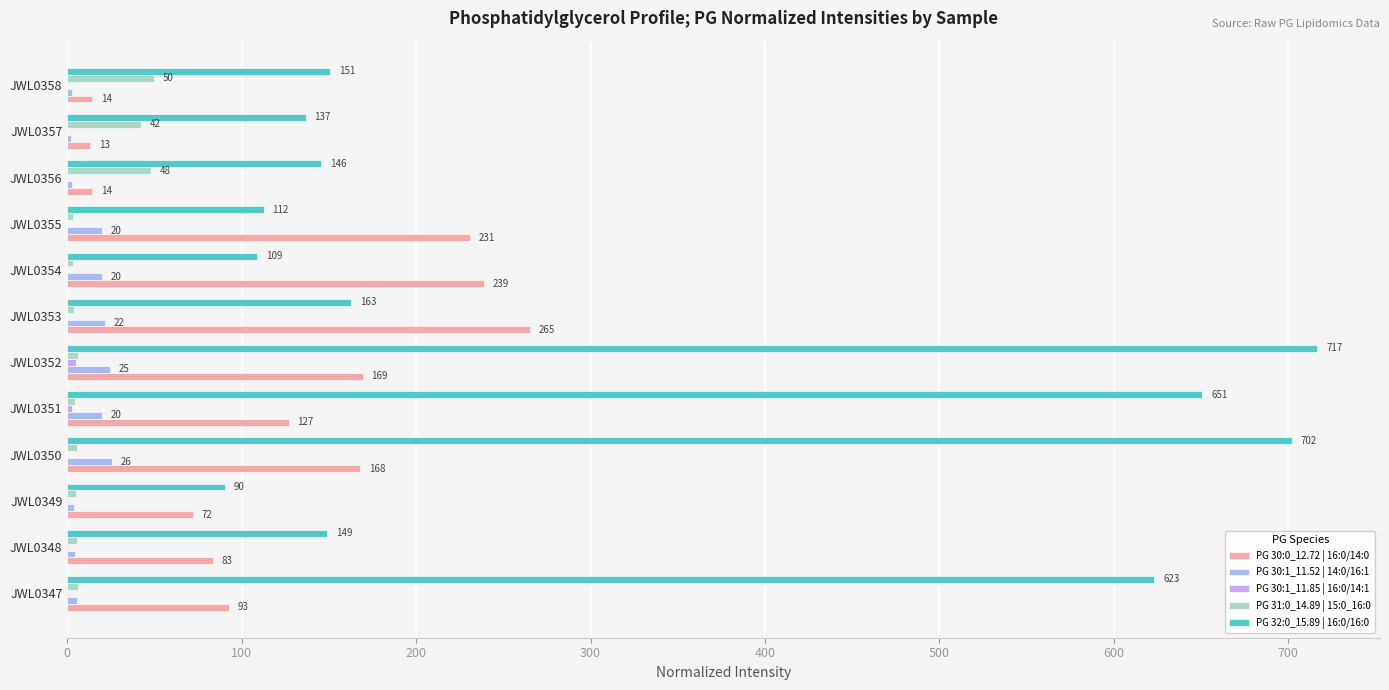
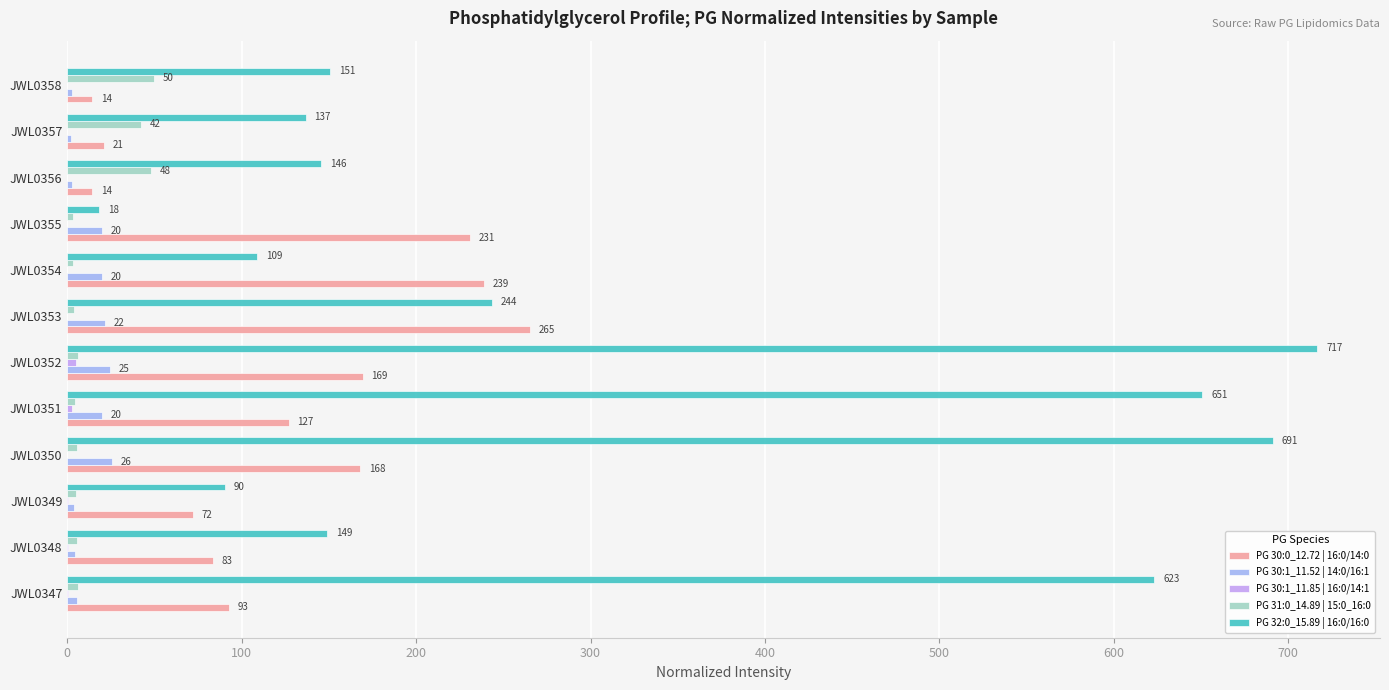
PG 30:0_12.72 | 16:0/14:0, JWL0357: 13 -> 21
PG 32:0_15.89 | 16:0/16:0, JWL0355: 112 -> 18
PG 32:0_15.89 | 16:0/16:0, JWL0353: 163 -> 244
PG 32:0_15.89 | 16:0/16:0, JWL0350: 702 -> 691
